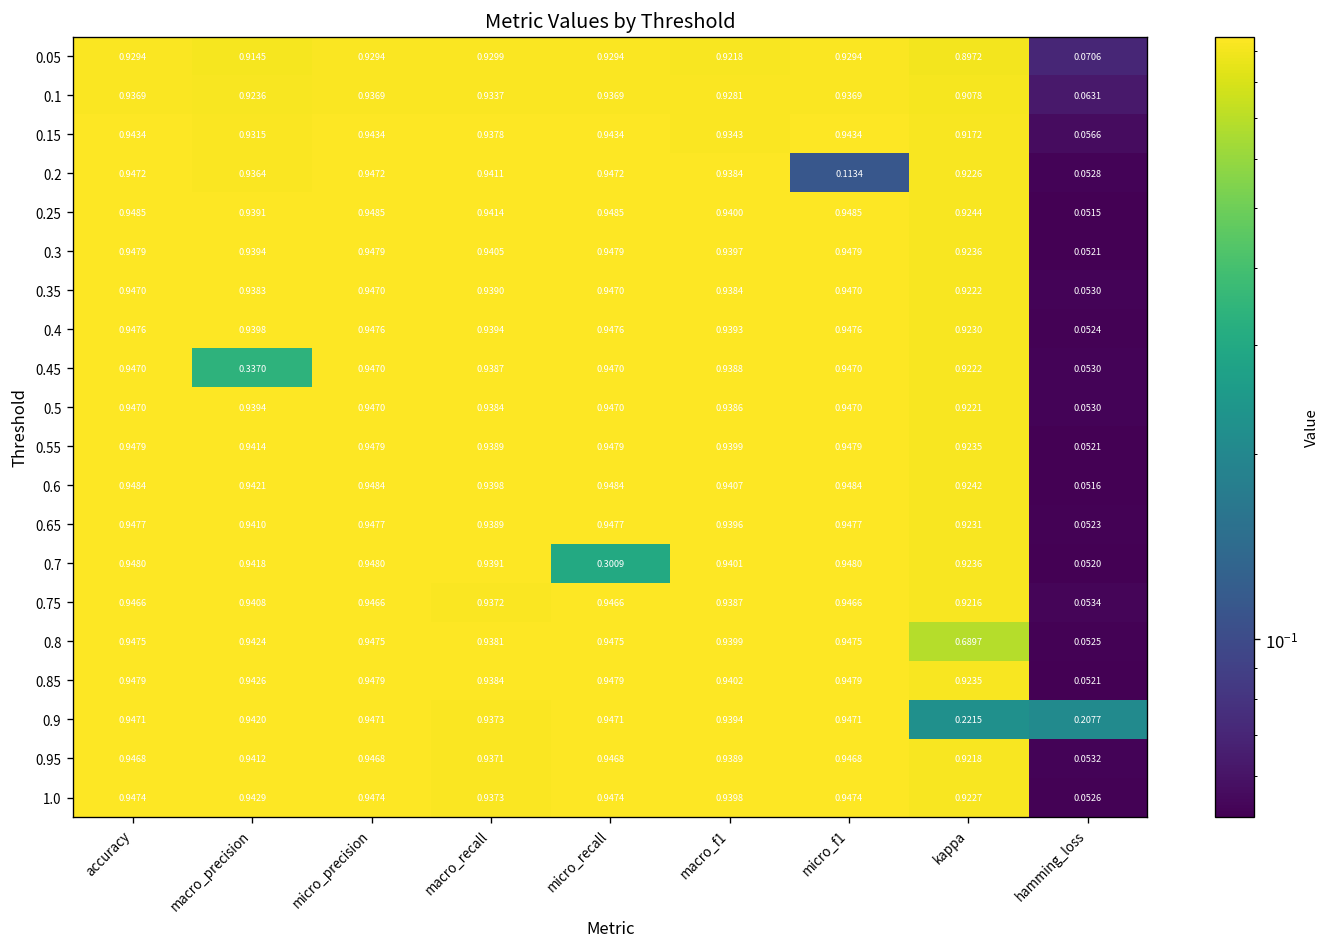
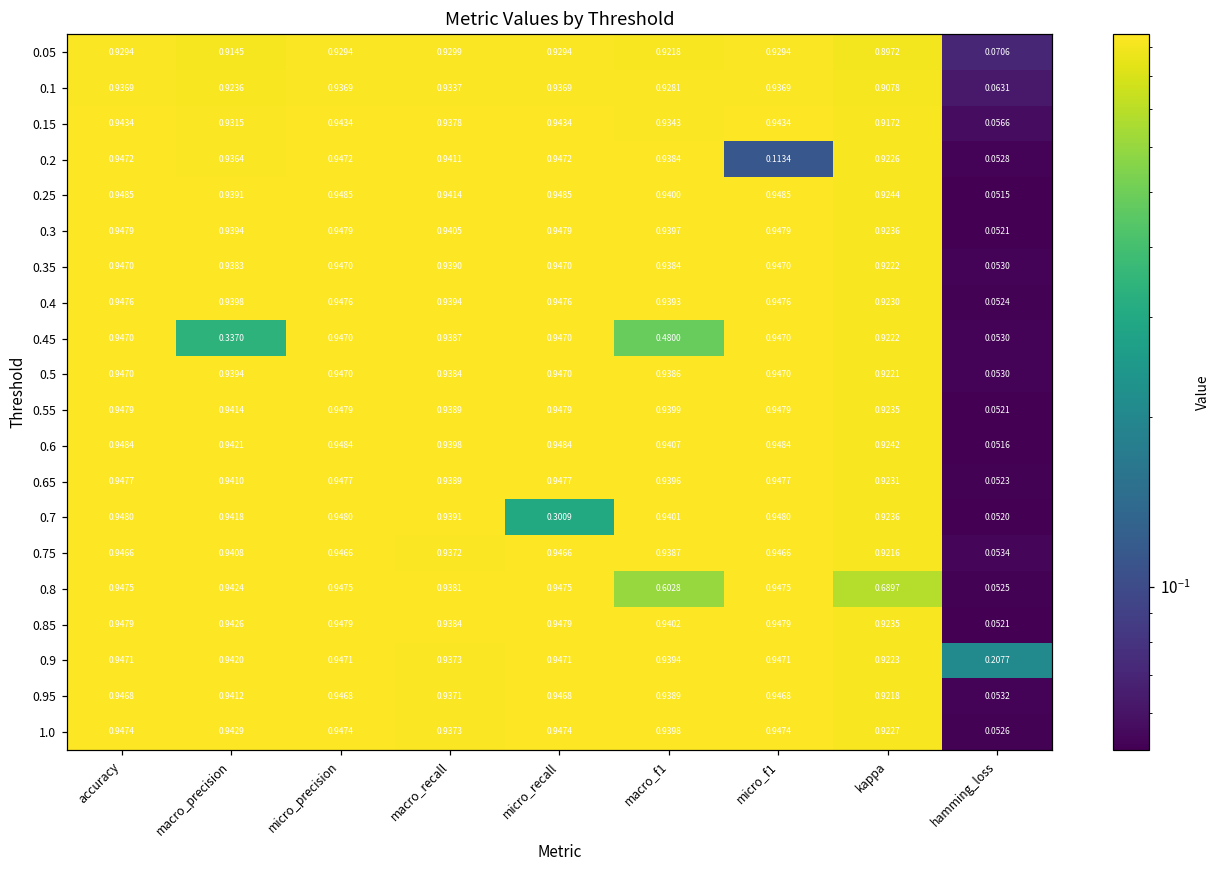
0.45, macro_f1: 0.9388 -> 0.4800
0.8, macro_f1: 0.9399 -> 0.6028
0.9, kappa: 0.2215 -> 0.9223
